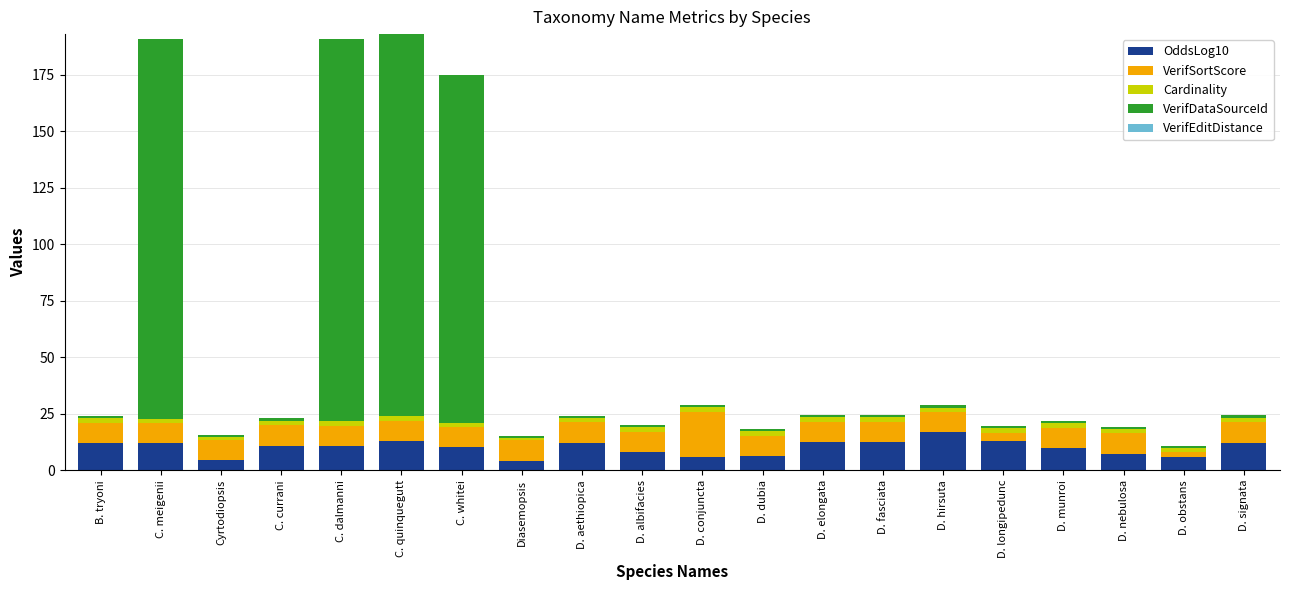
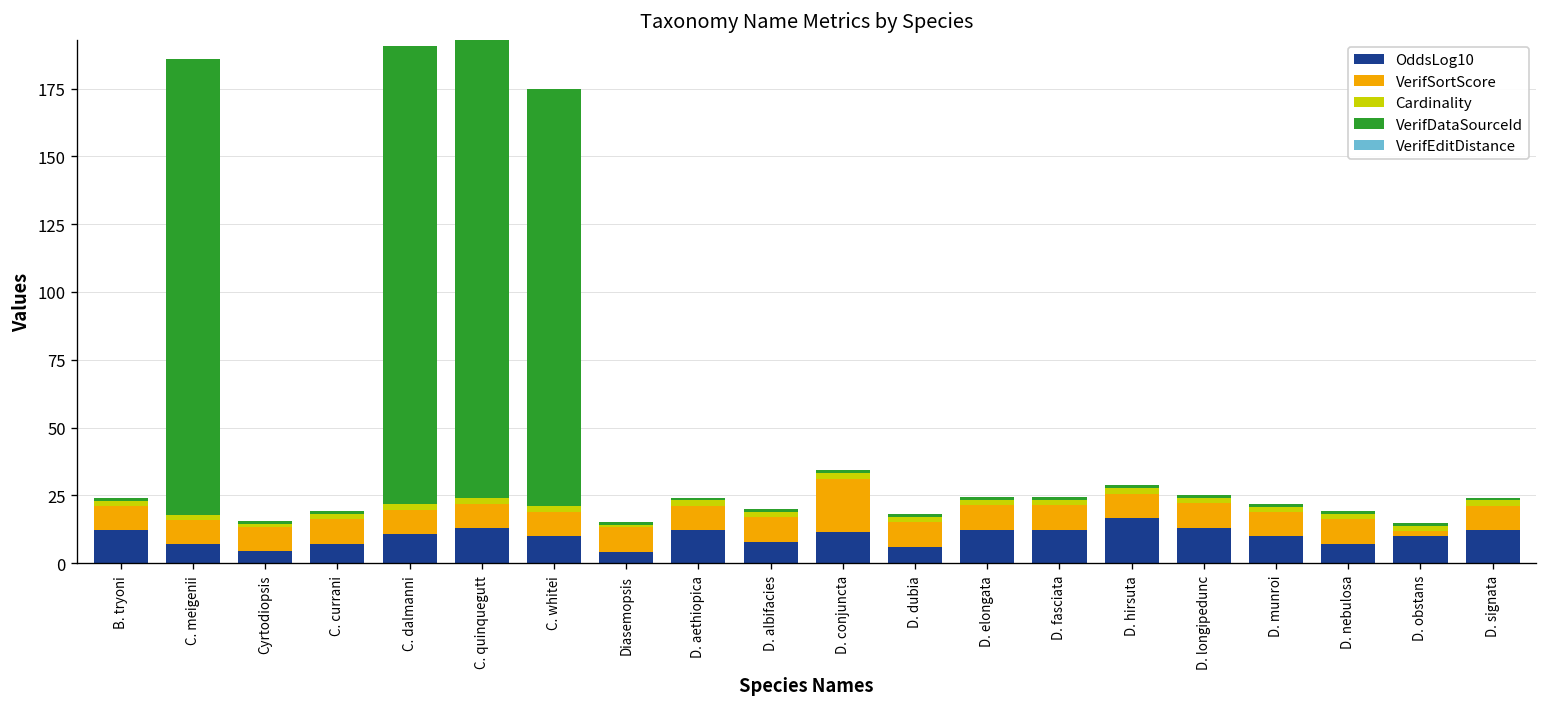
OddsLog10, C. meigenii: 12 -> 7
OddsLog10, C. currani: 11 -> 7
OddsLog10, D. conjuncta: 6 -> 11
VerifSortScore, D. longipedunc: 4 -> 9
OddsLog10, D. obstans: 6 -> 10
